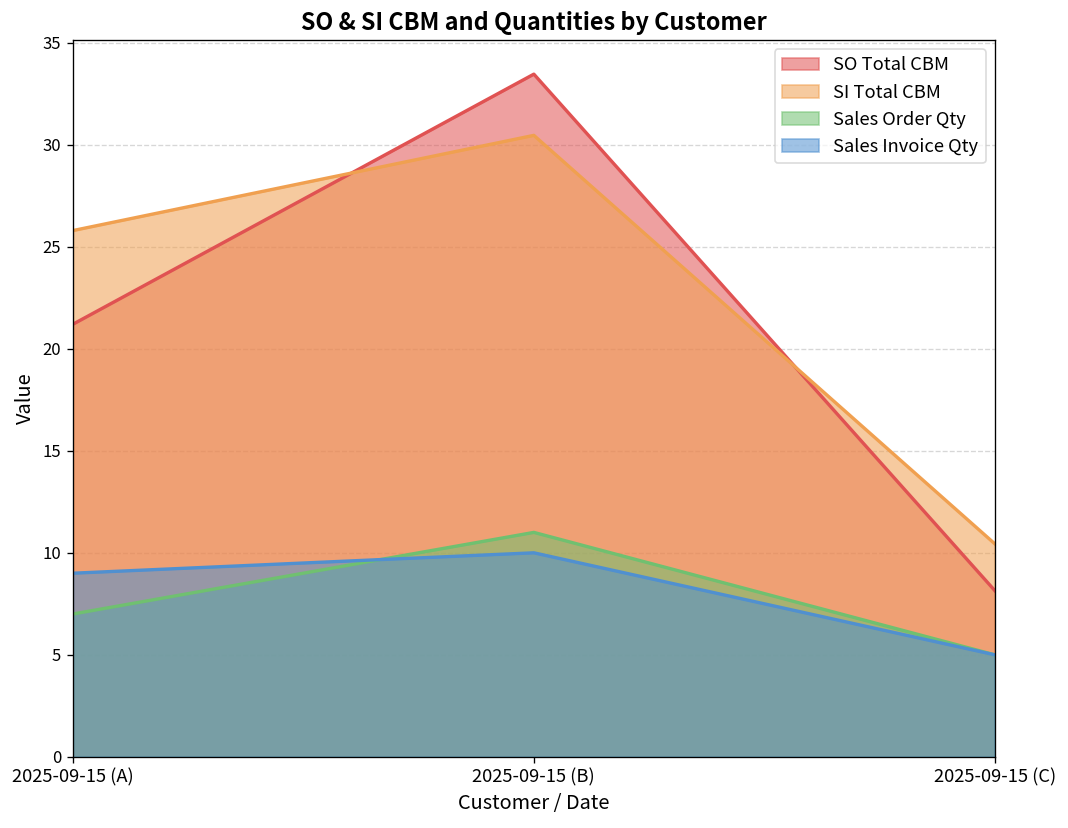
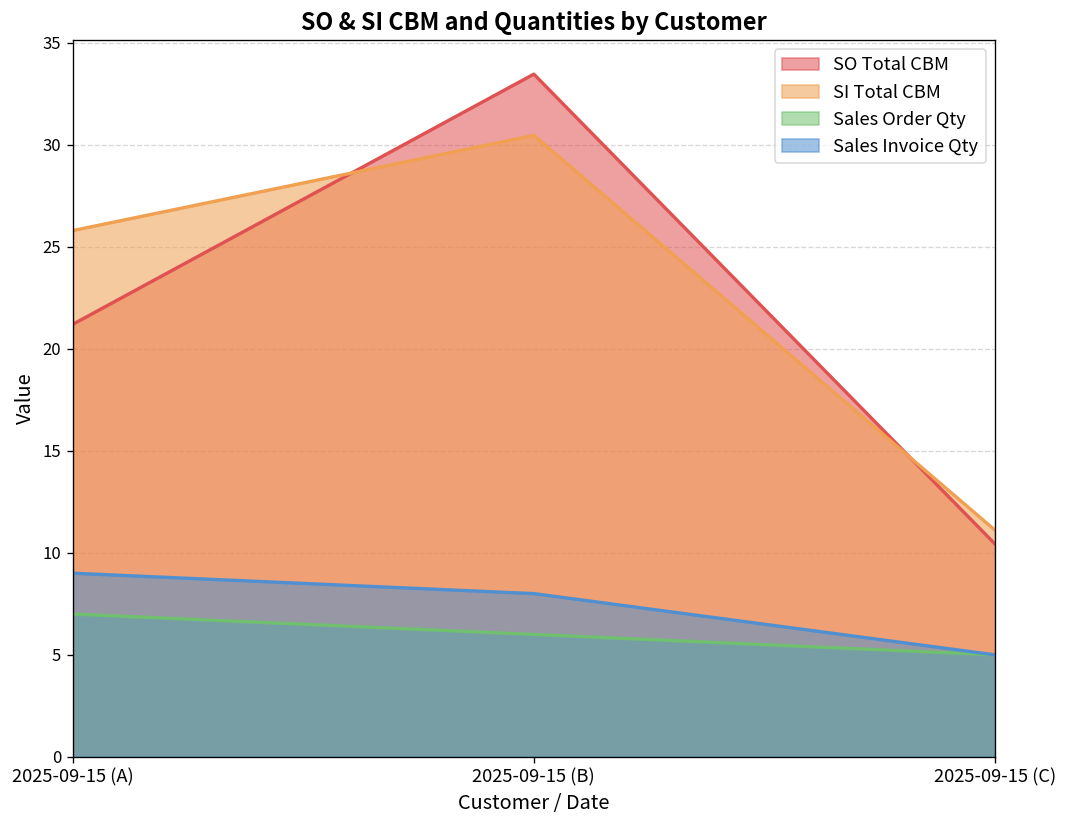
Sales Order Qty, 2025-09-15 (B): 11 -> 6
Sales Invoice Qty, 2025-09-15 (B): 10 -> 8
SO Total CBM, 2025-09-15 (C): 8.1 -> 10.4
SI Total CBM, 2025-09-15 (C): 10.4 -> 11.1
